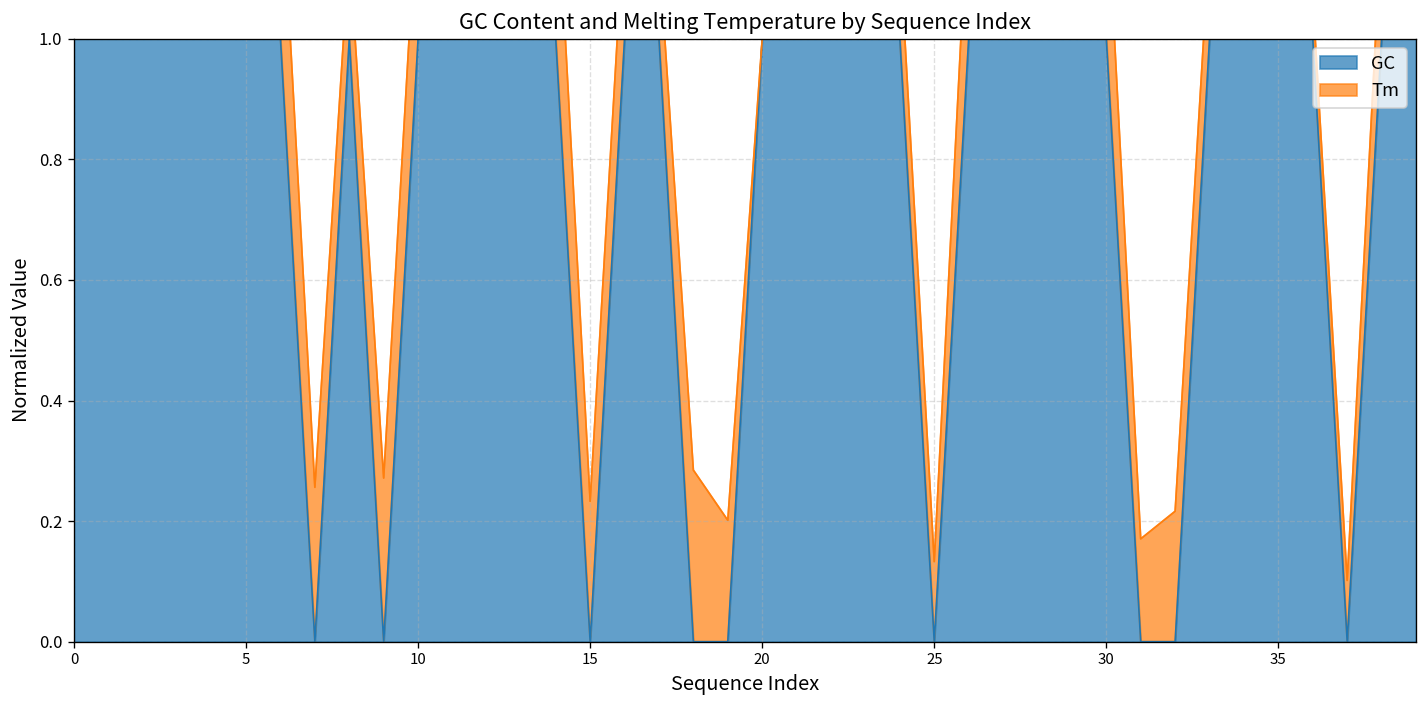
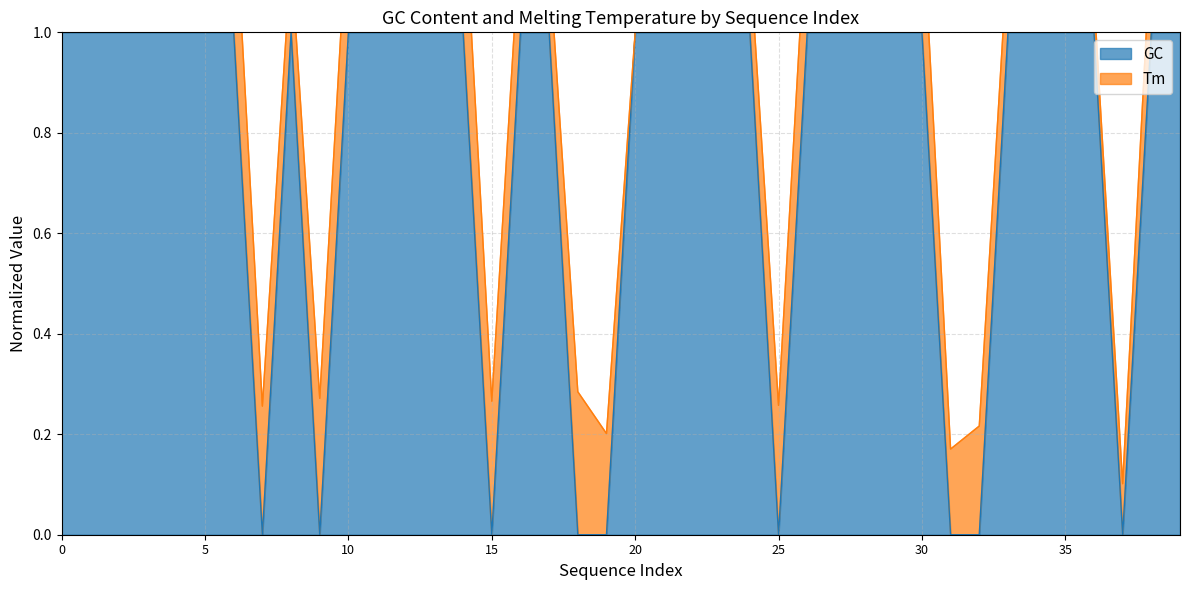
Tm, 15: 0.23 -> 0.27
Tm, 25: 0.13 -> 0.26
